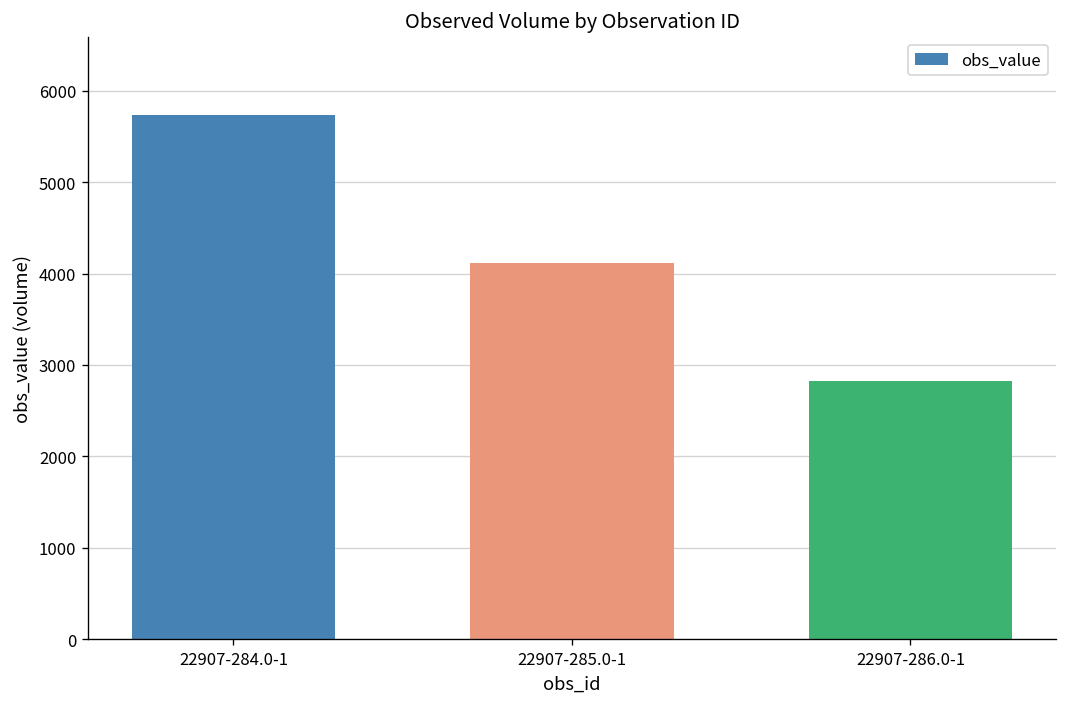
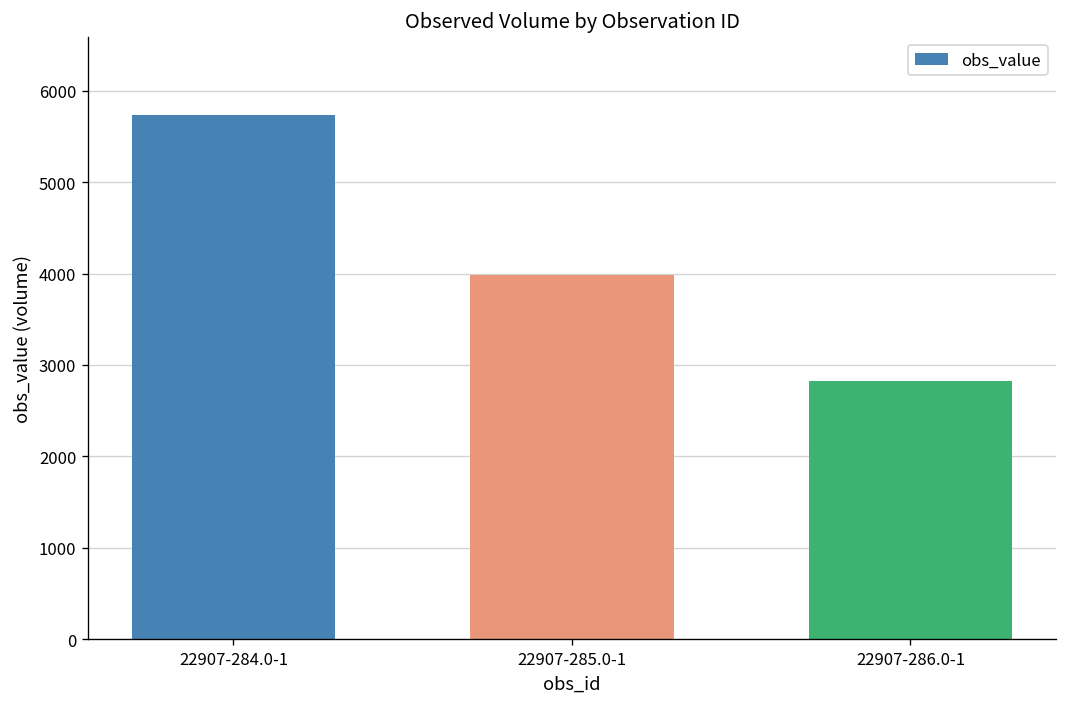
22907-285.0-1: 4100 -> 4000
